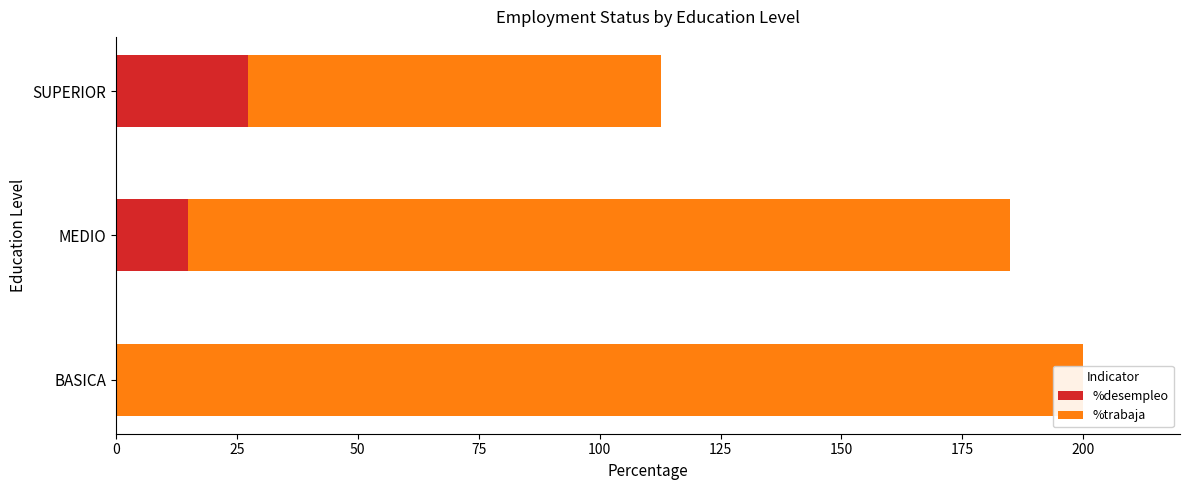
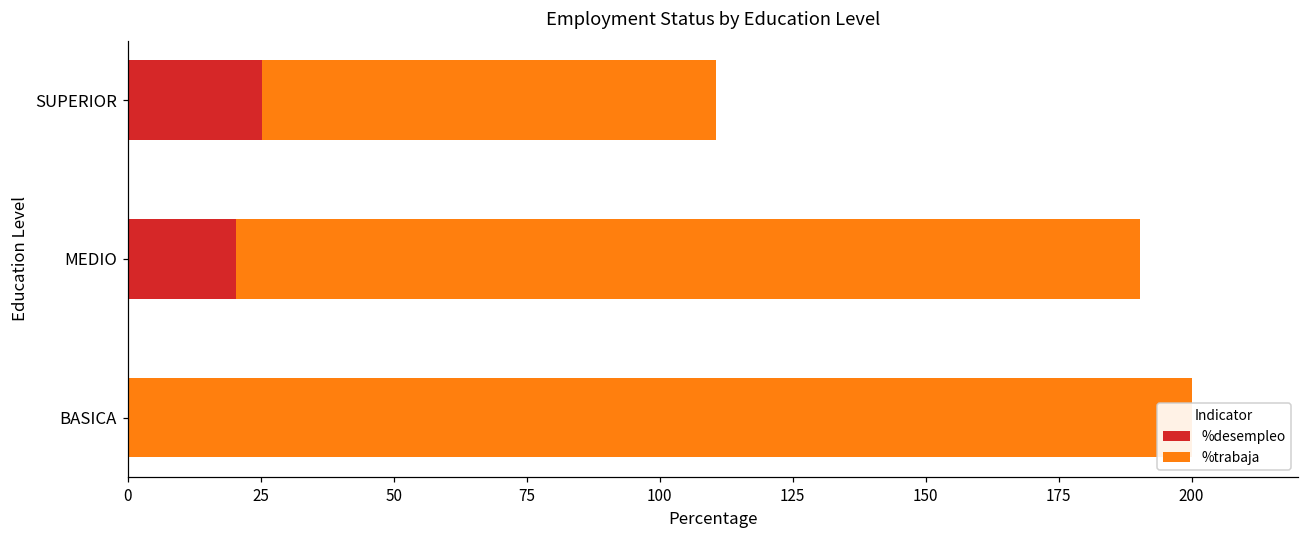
%desempleo, SUPERIOR: 27 -> 25
%desempleo, MEDIO: 15 -> 20
